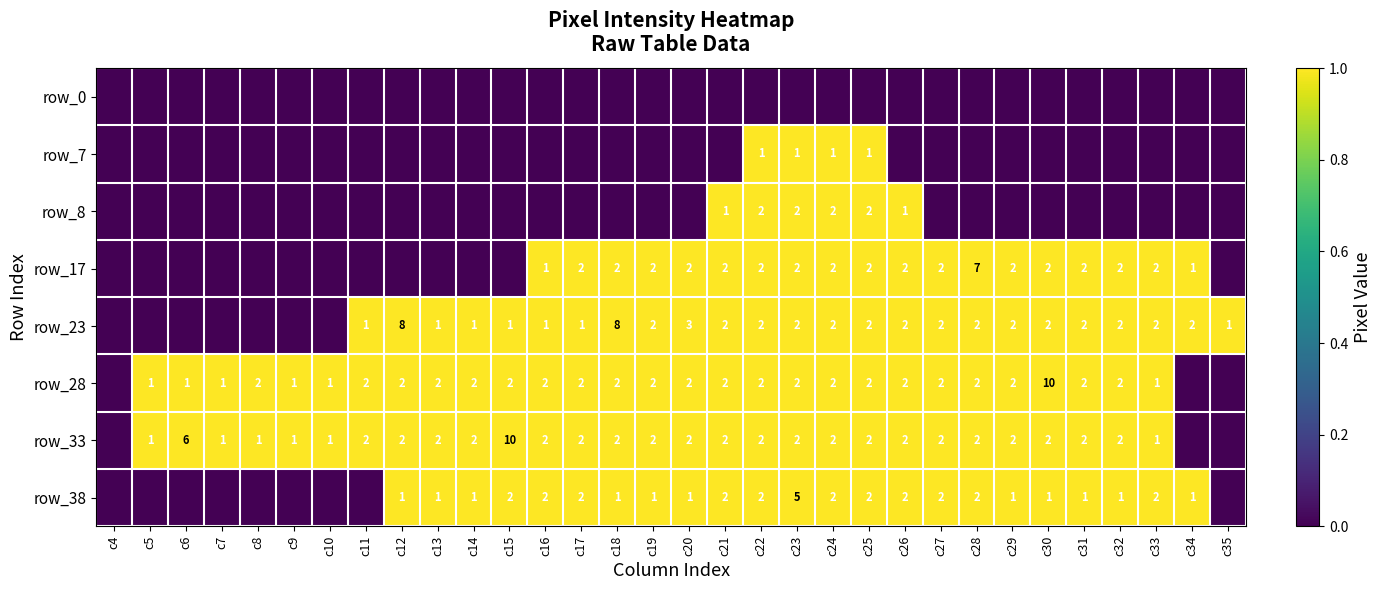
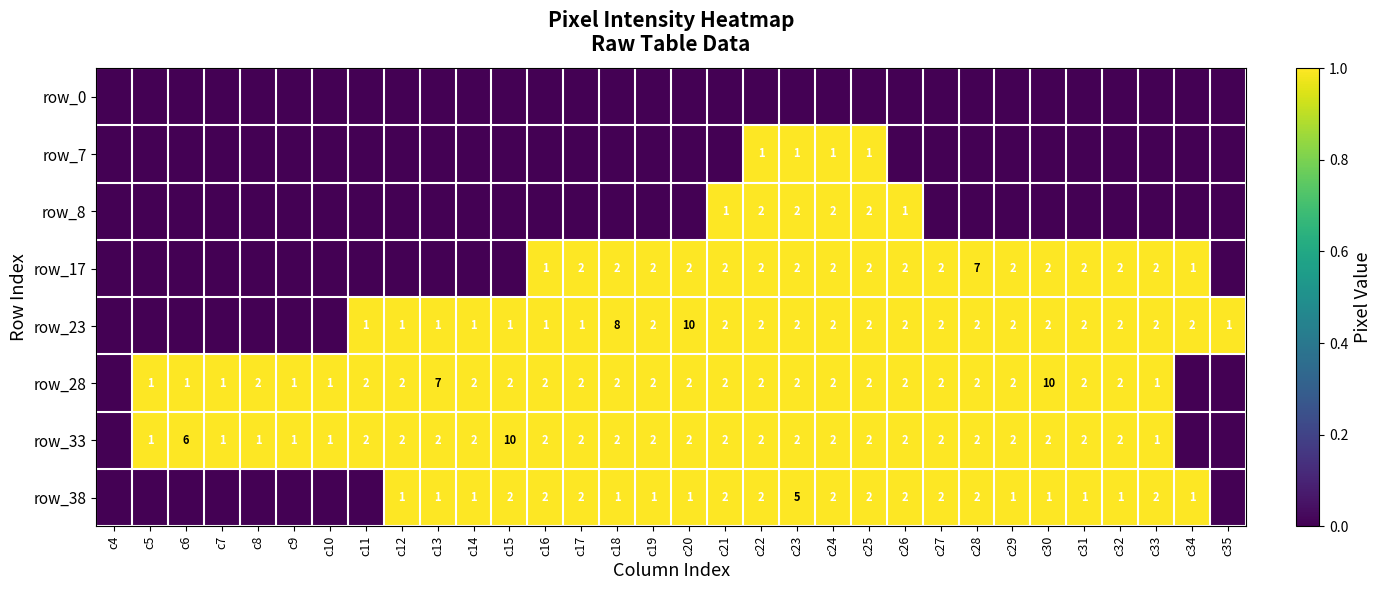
row_23, c12: 8 -> 1
row_23, c20: 3 -> 10
row_28, c13: 2 -> 7
